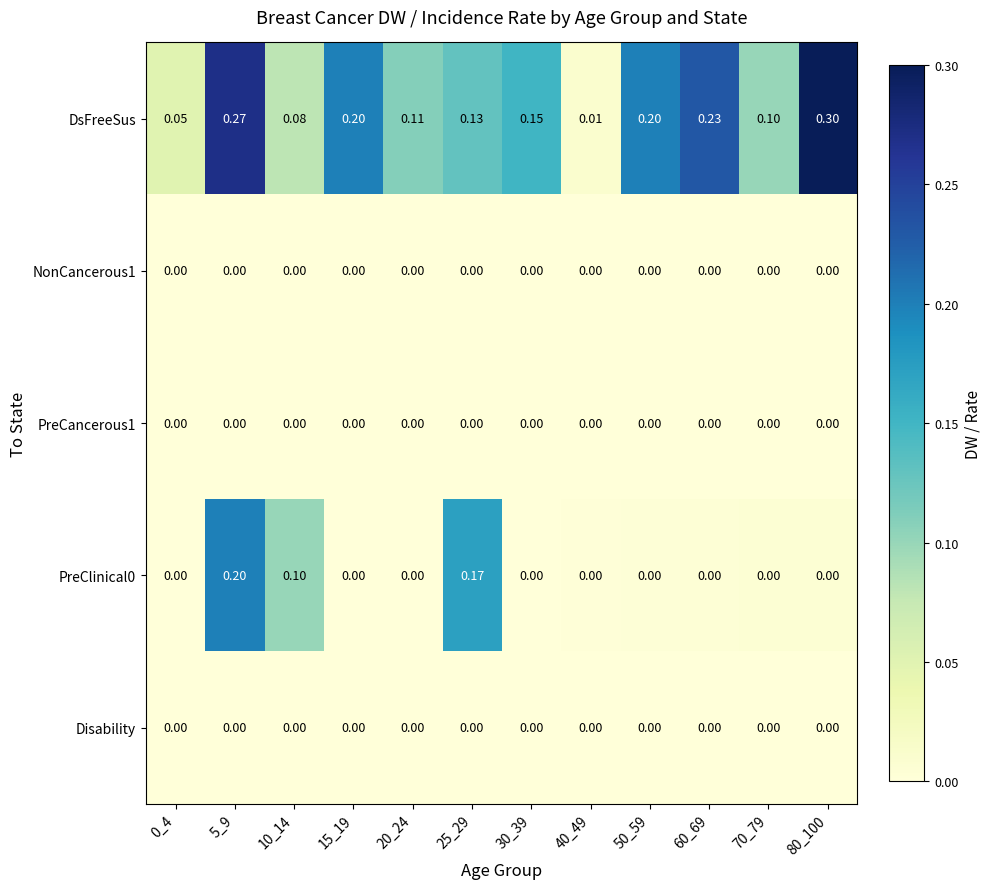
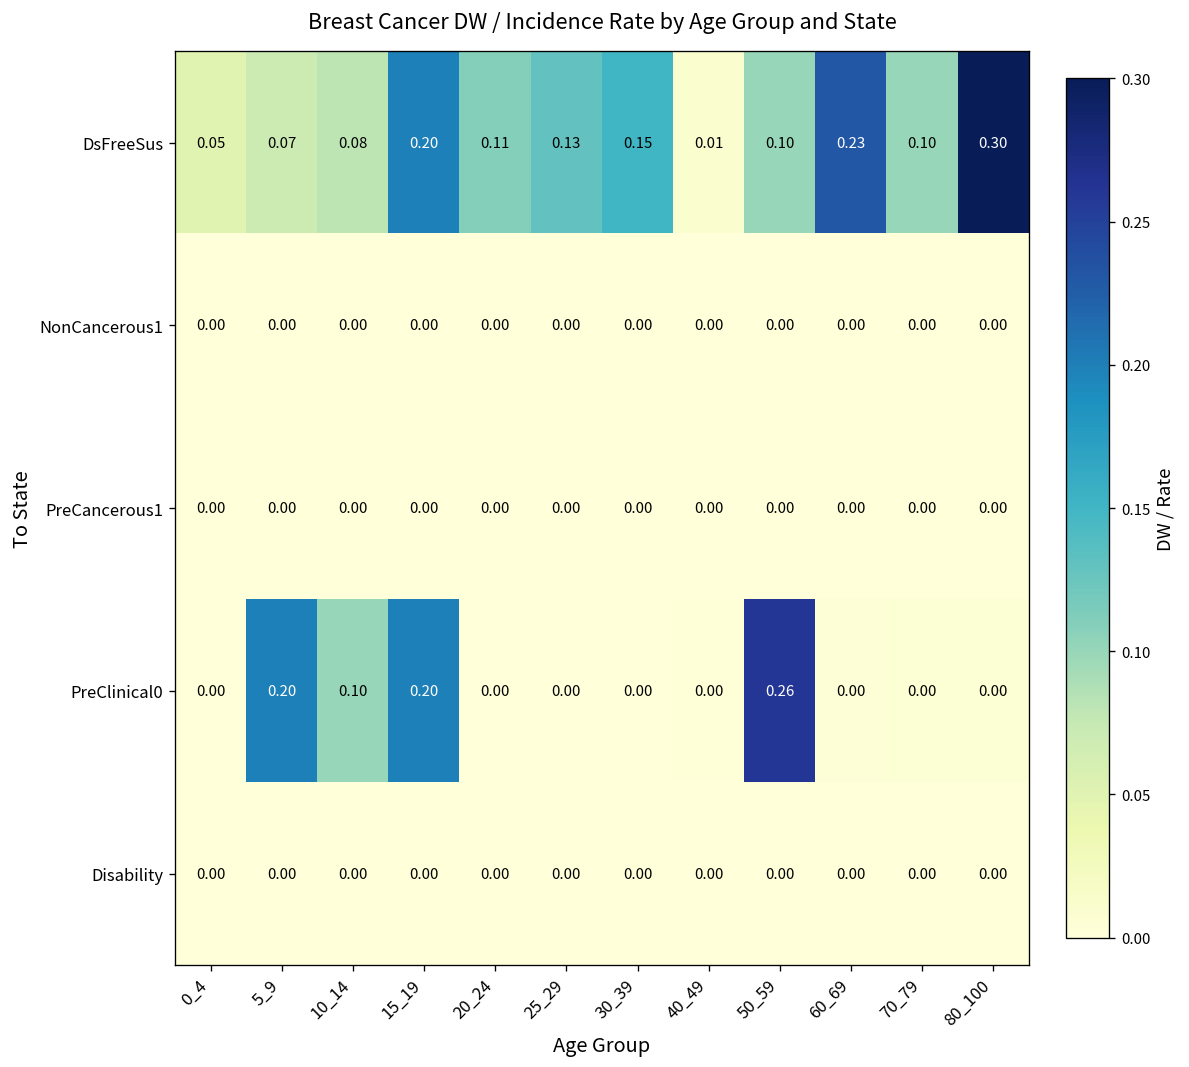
DsFreeSus, 5_9: 0.27 -> 0.07
DsFreeSus, 50_59: 0.20 -> 0.10
PreClinical0, 15_19: 0.00 -> 0.20
PreClinical0, 25_29: 0.17 -> 0.00
PreClinical0, 50_59: 0.00 -> 0.26
